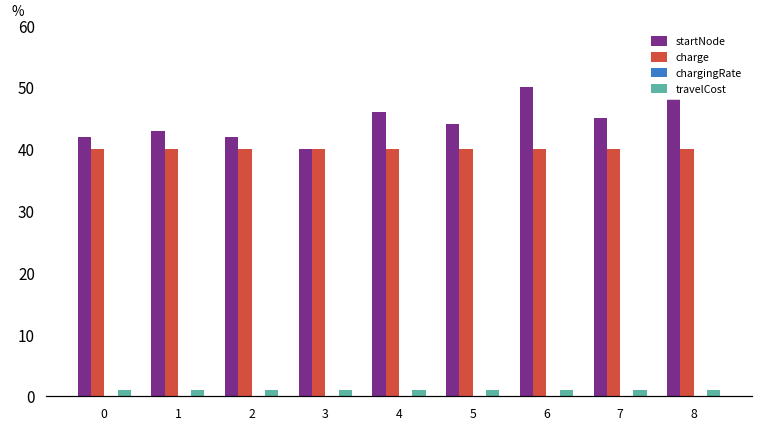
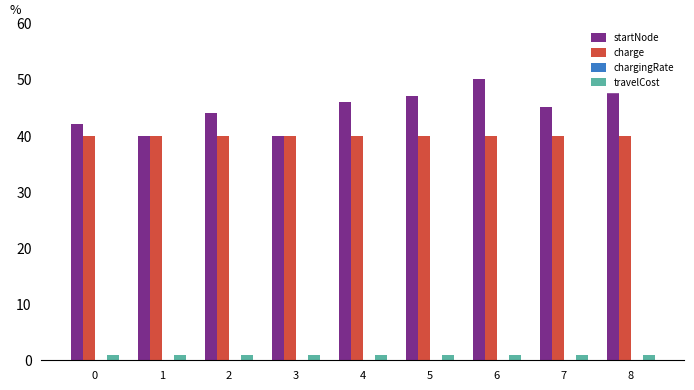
startNode, 1: 43 -> 40
startNode, 2: 42 -> 44
startNode, 5: 44 -> 47
